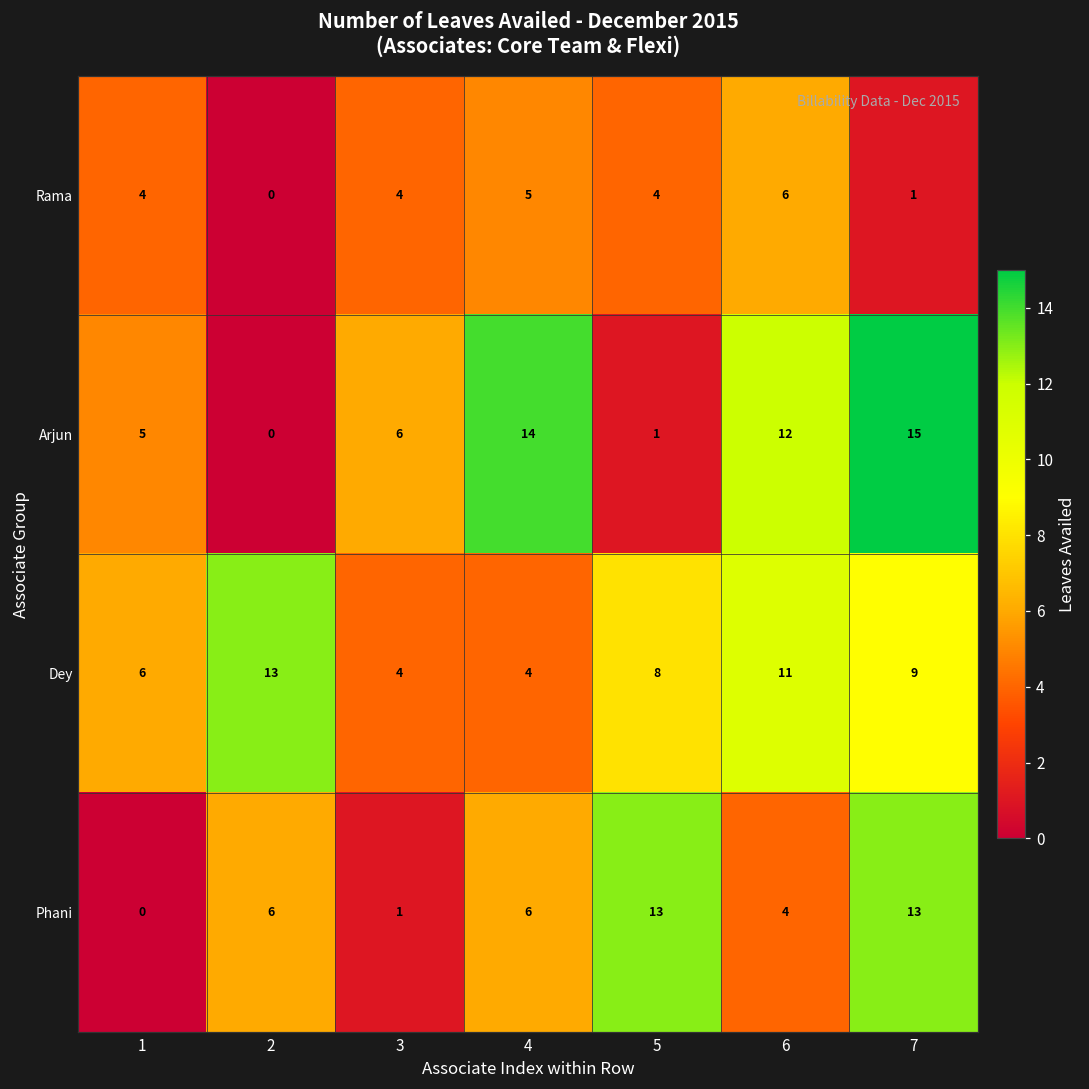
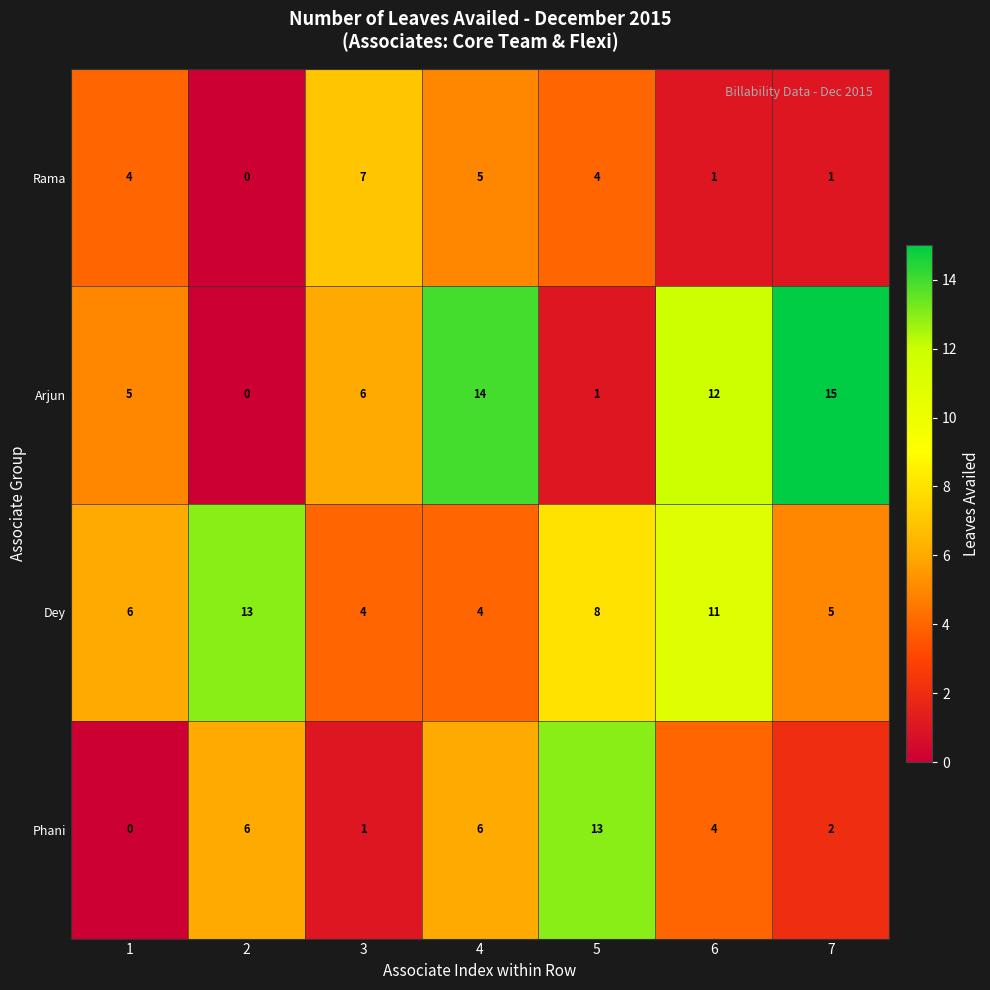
Rama, 3: 4 -> 7
Rama, 6: 6 -> 1
Dey, 7: 9 -> 5
Phani, 7: 13 -> 2
